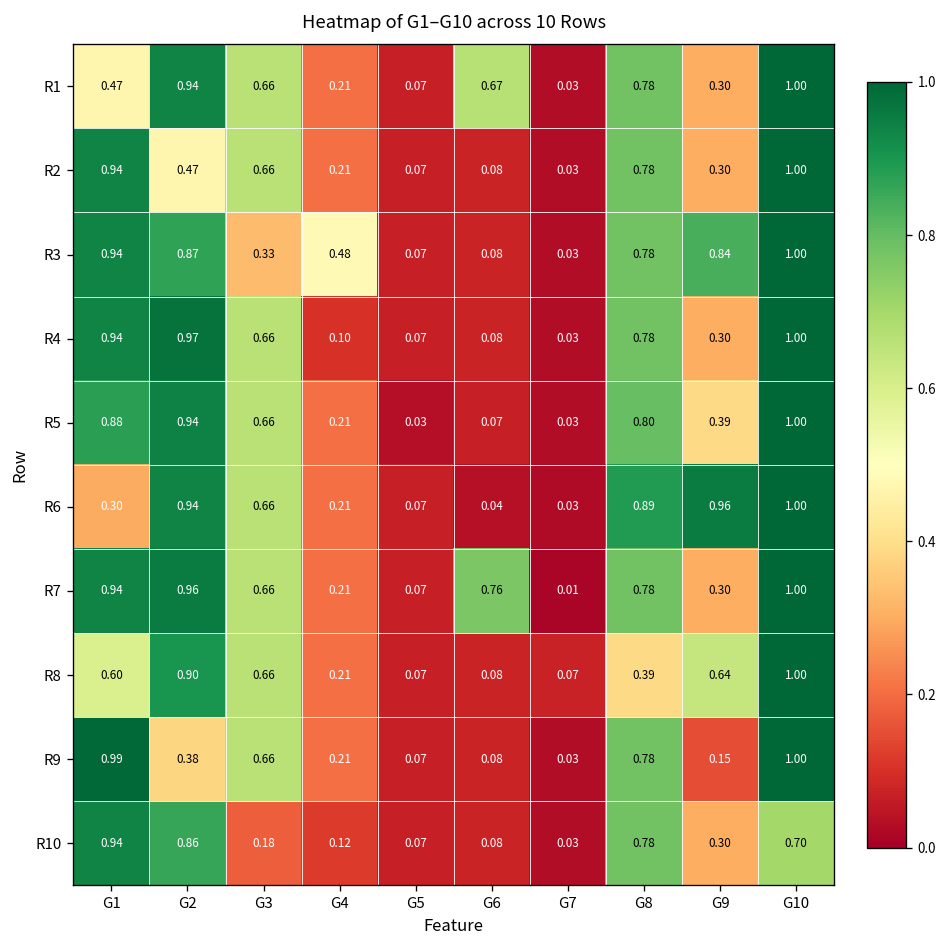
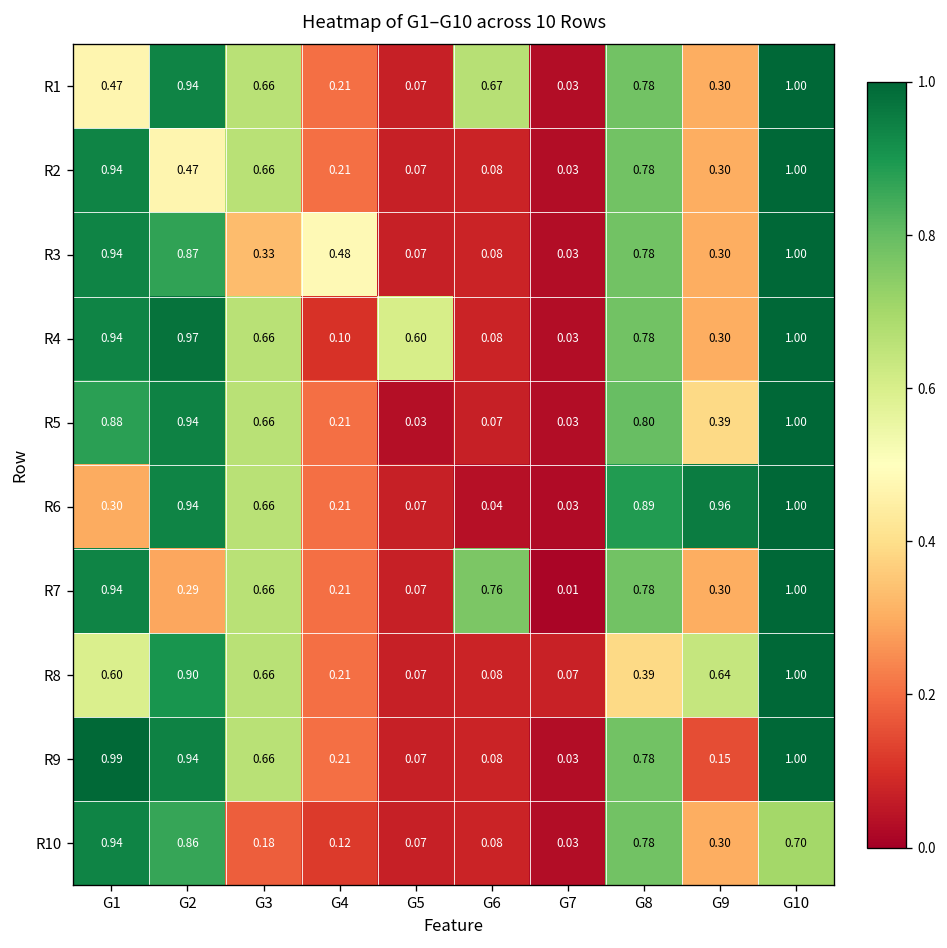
R3, G9: 0.84 -> 0.30
R4, G5: 0.07 -> 0.60
R7, G2: 0.96 -> 0.29
R9, G2: 0.38 -> 0.94
